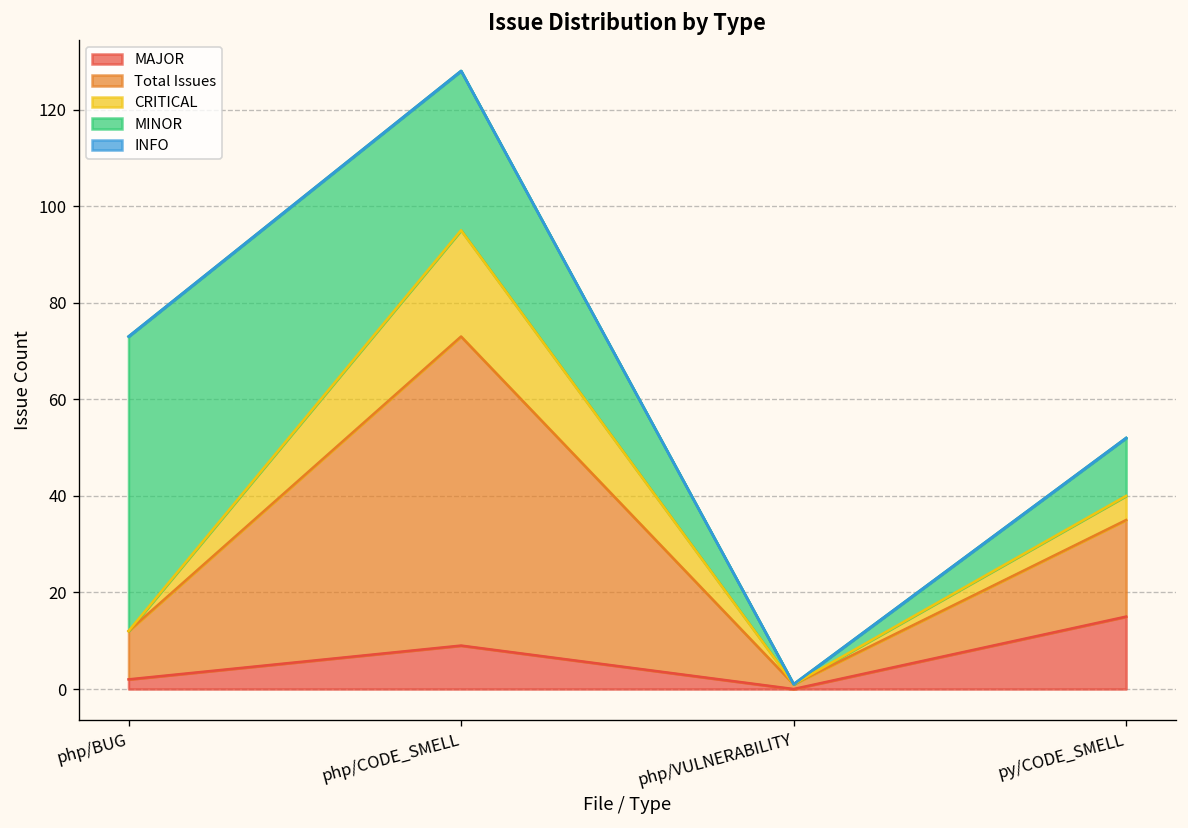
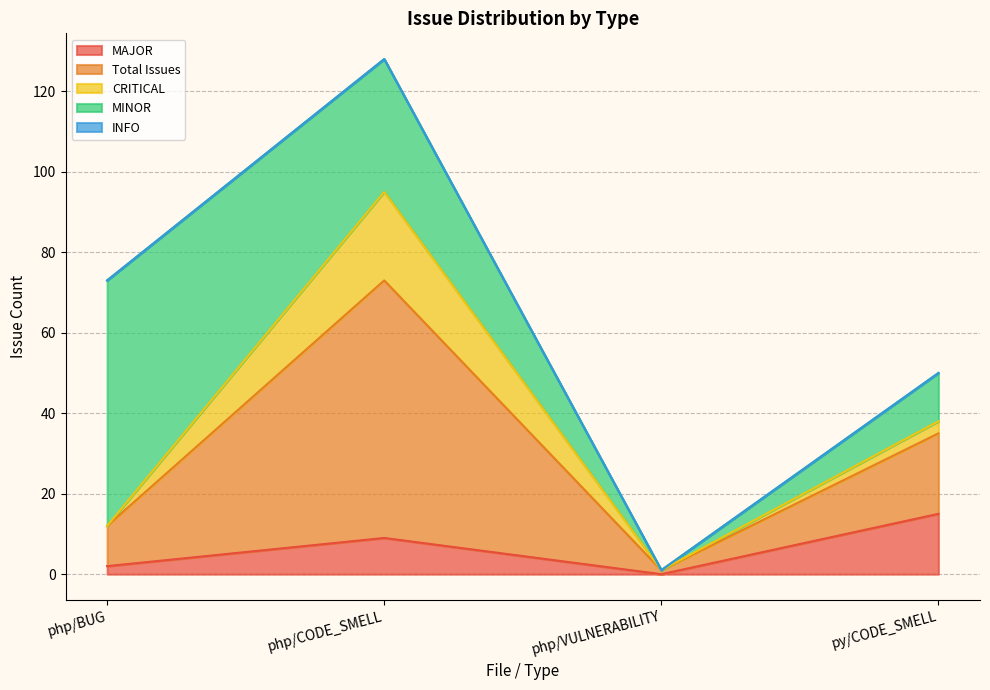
CRITICAL, py/CODE_SMELL: 5 -> 3
